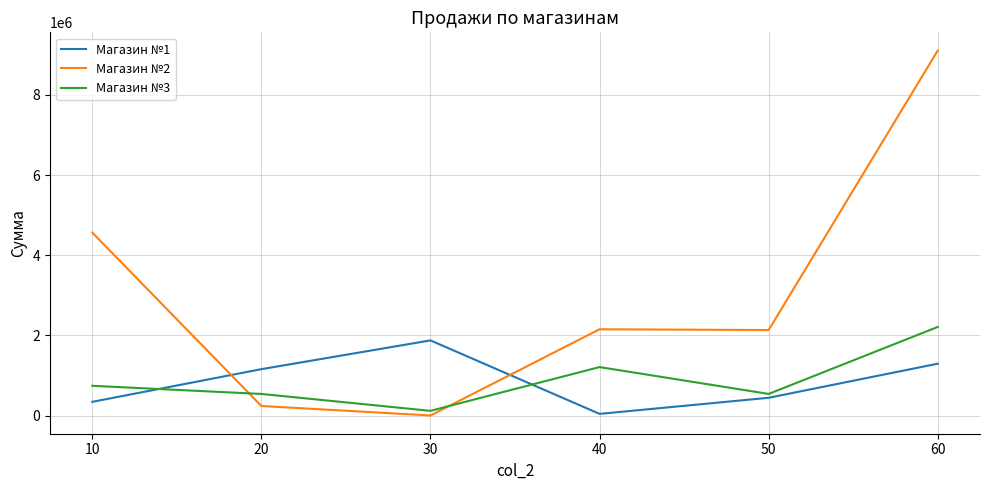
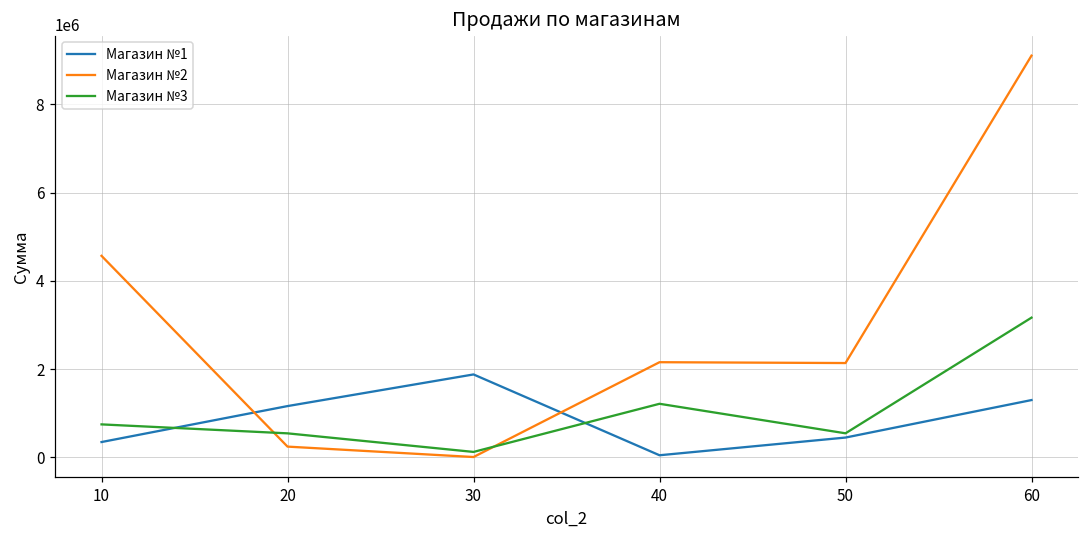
Магазин №3, 60: 2200000 -> 3200000
